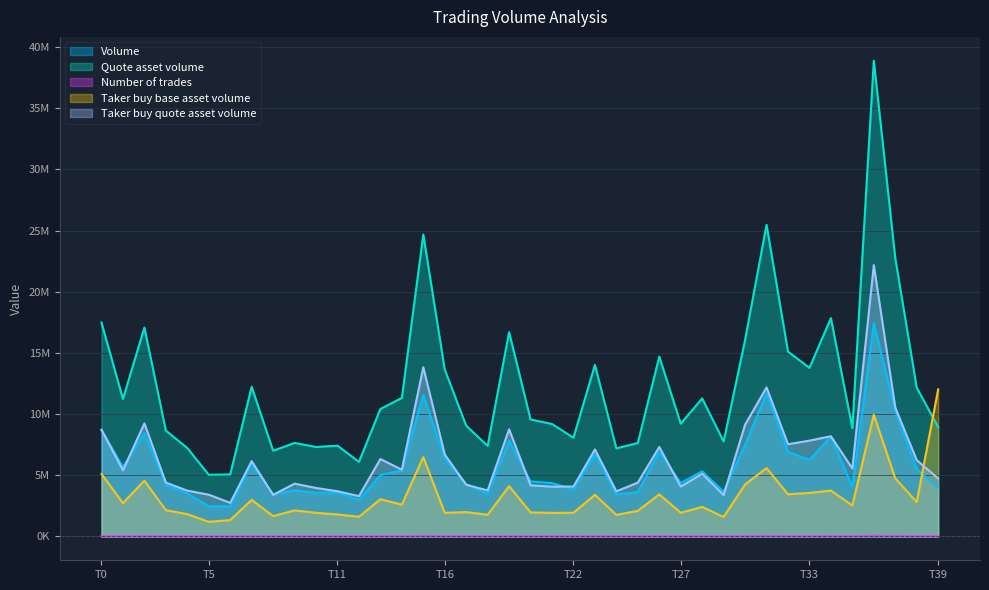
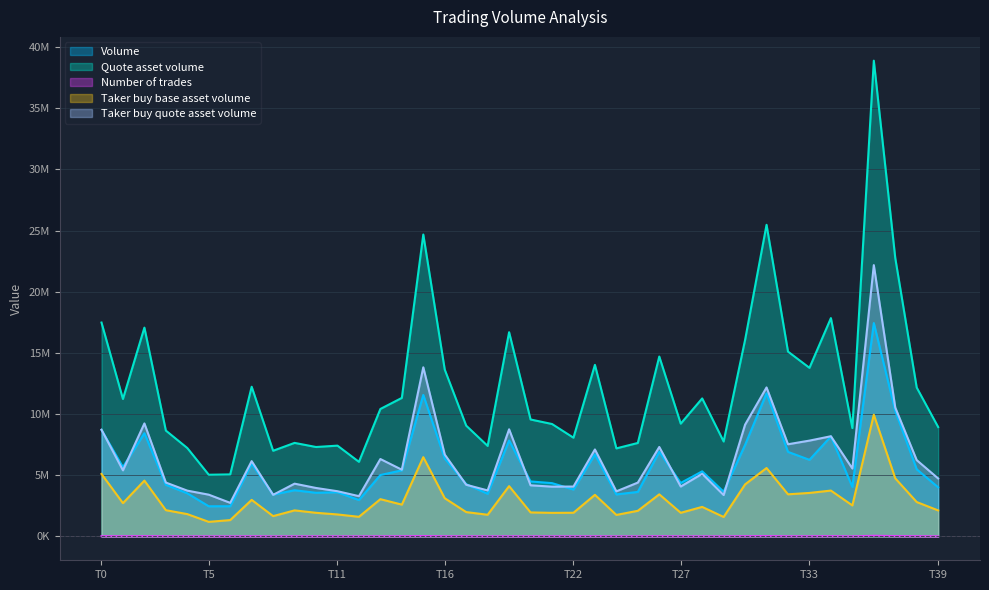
Taker buy base asset volume, T16: 1900000 -> 3100000
Taker buy base asset volume, T39: 12000000 -> 2100000
